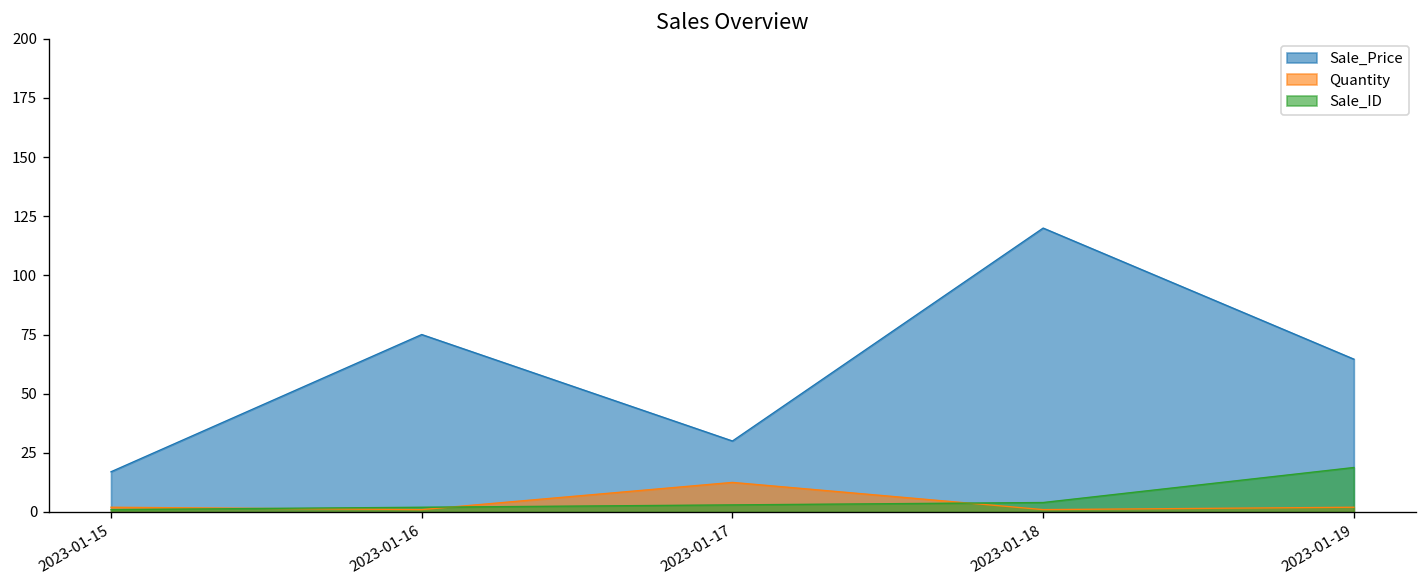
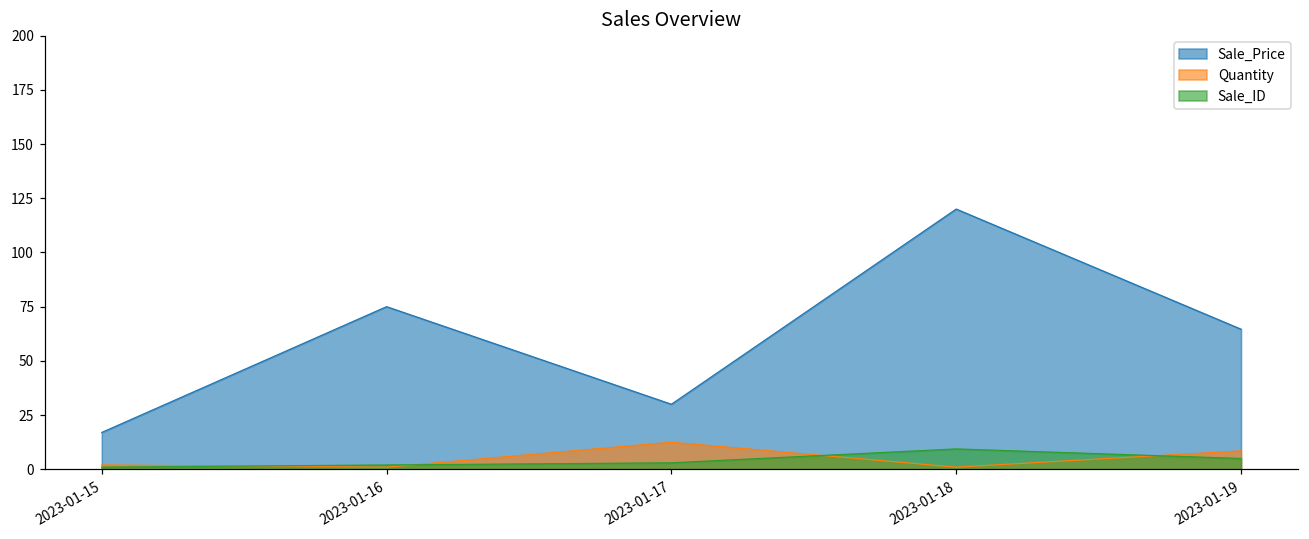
Sale_ID, 2023-01-18: 4 -> 9
Quantity, 2023-01-19: 2 -> 9
Sale_ID, 2023-01-19: 19 -> 5
